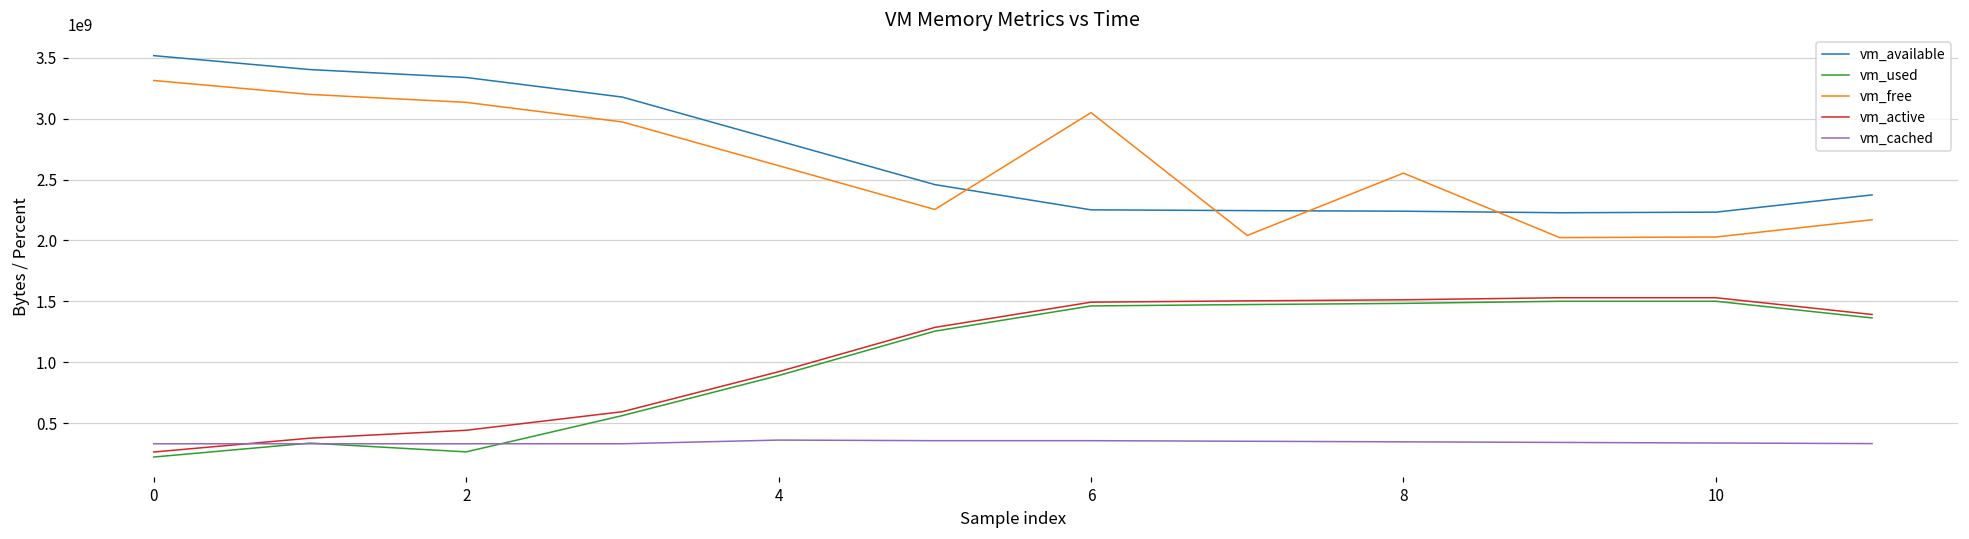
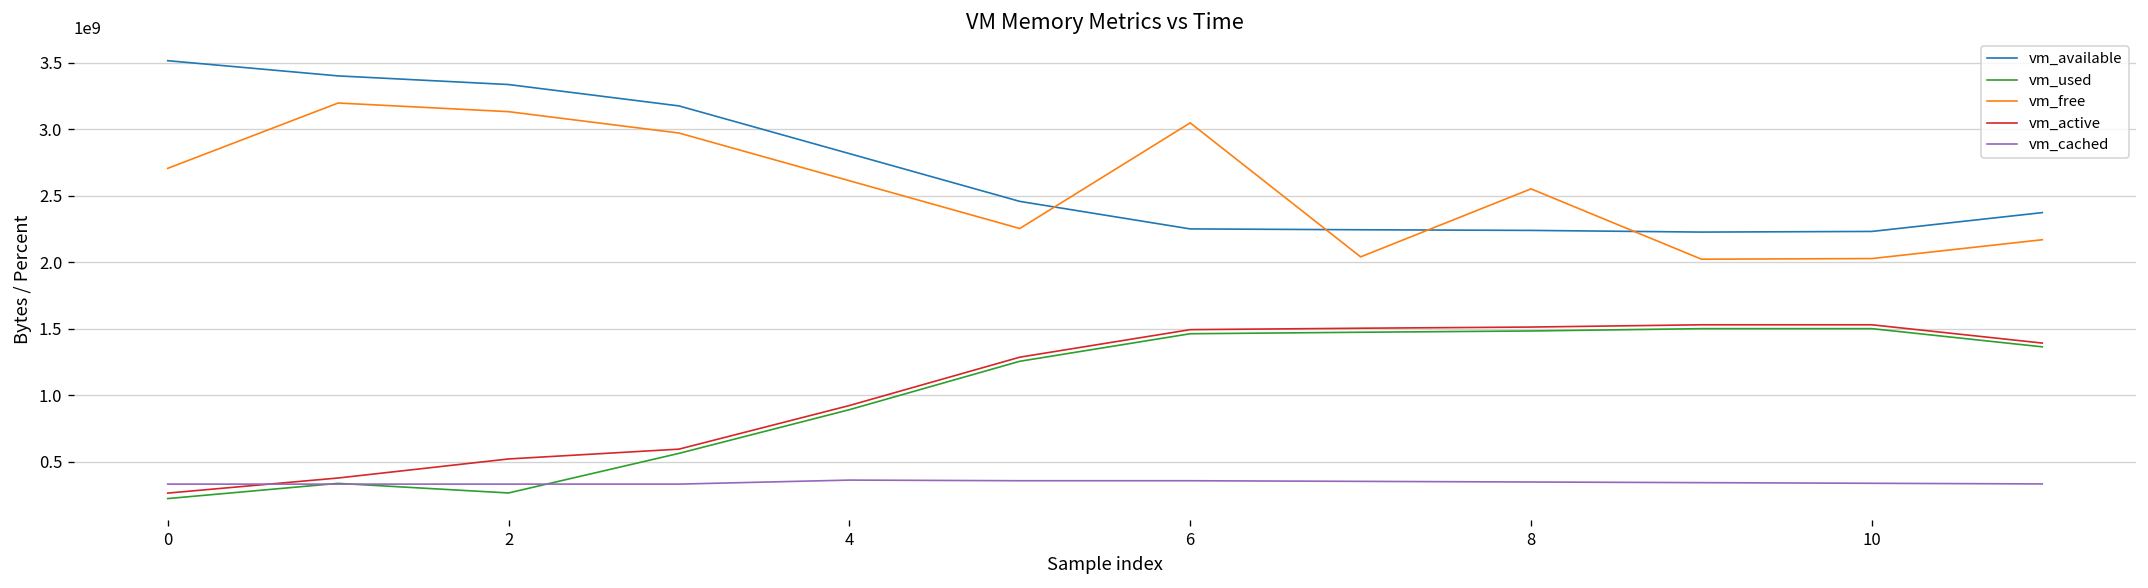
vm_free, 0: 3310000000 -> 2710000000
vm_active, 2: 440000000 -> 520000000
